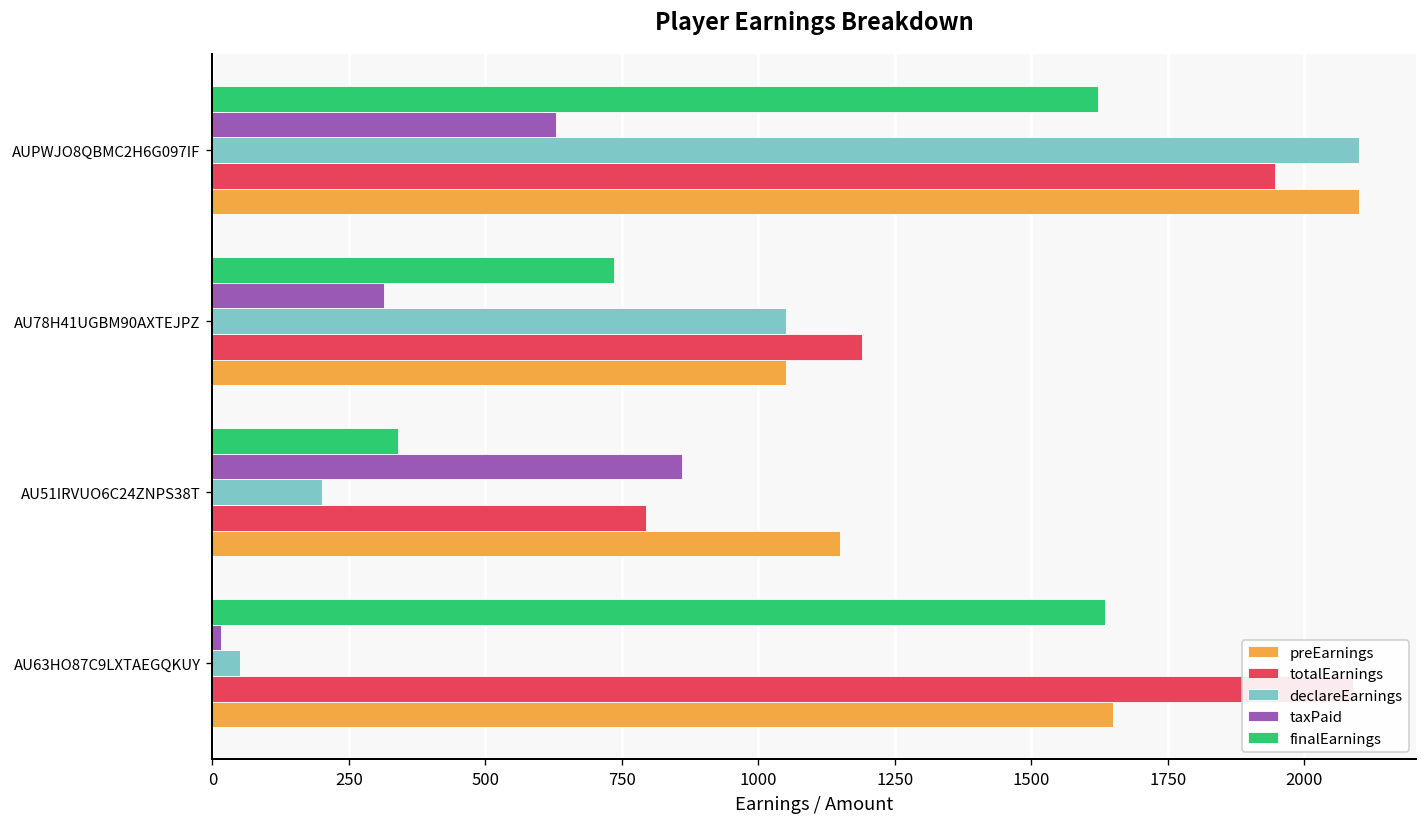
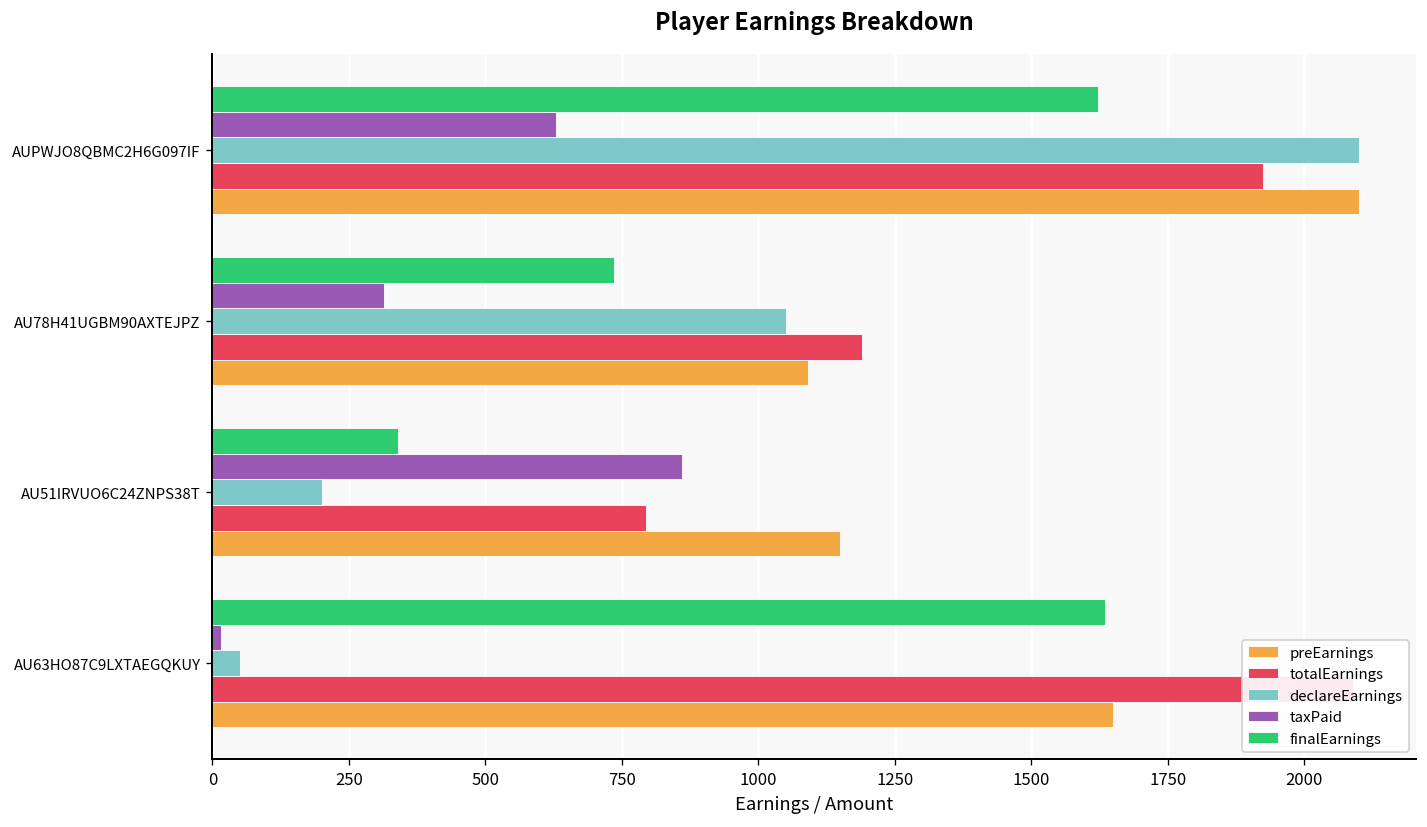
totalEarnings, AUPWJO8QBMC2H6G097IF: 1950 -> 1930
preEarnings, AU78H41UGBM90AXTEJPZ: 1050 -> 1090
